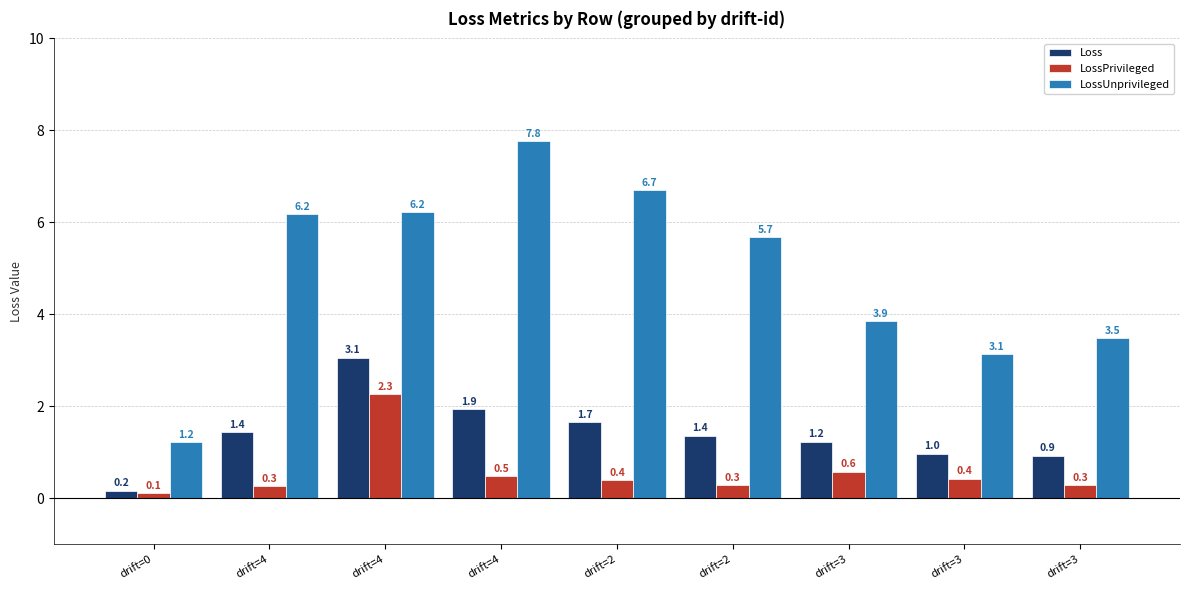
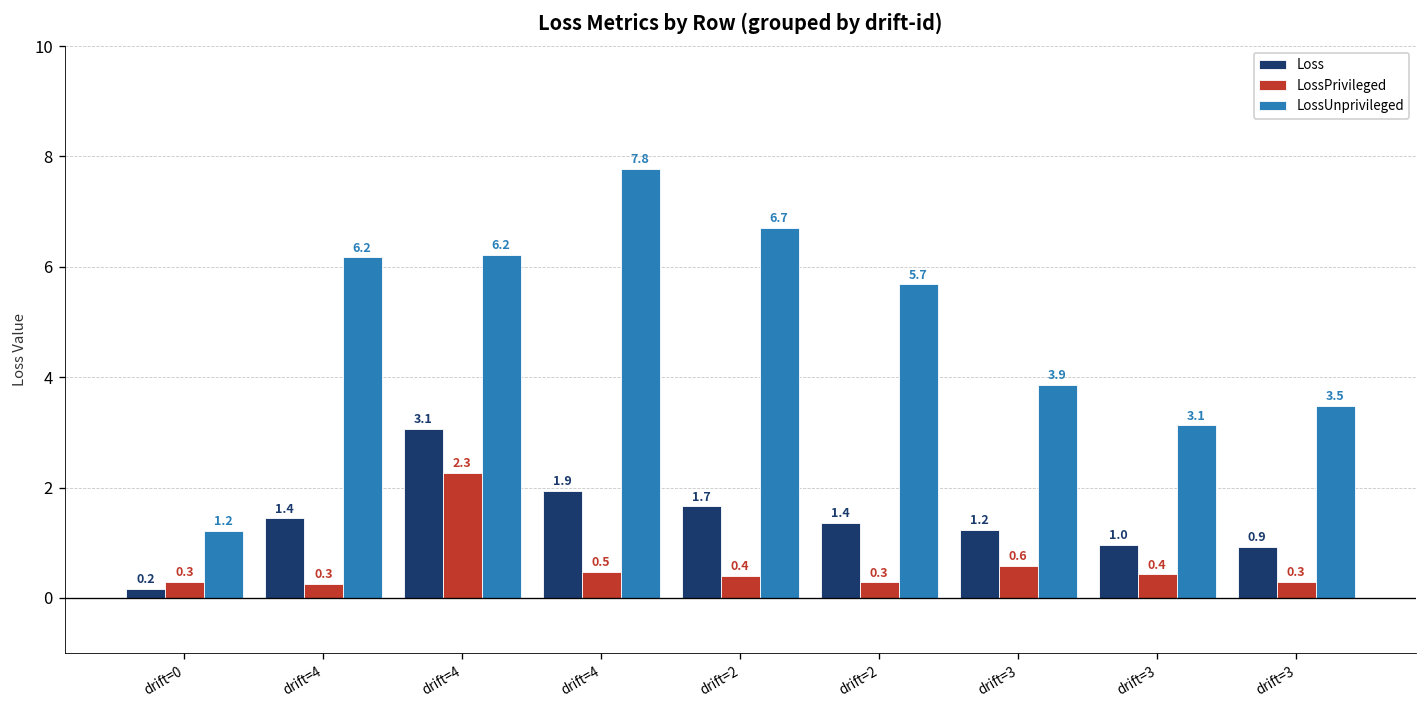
LossPrivileged, drift=0: 0.1 -> 0.3
